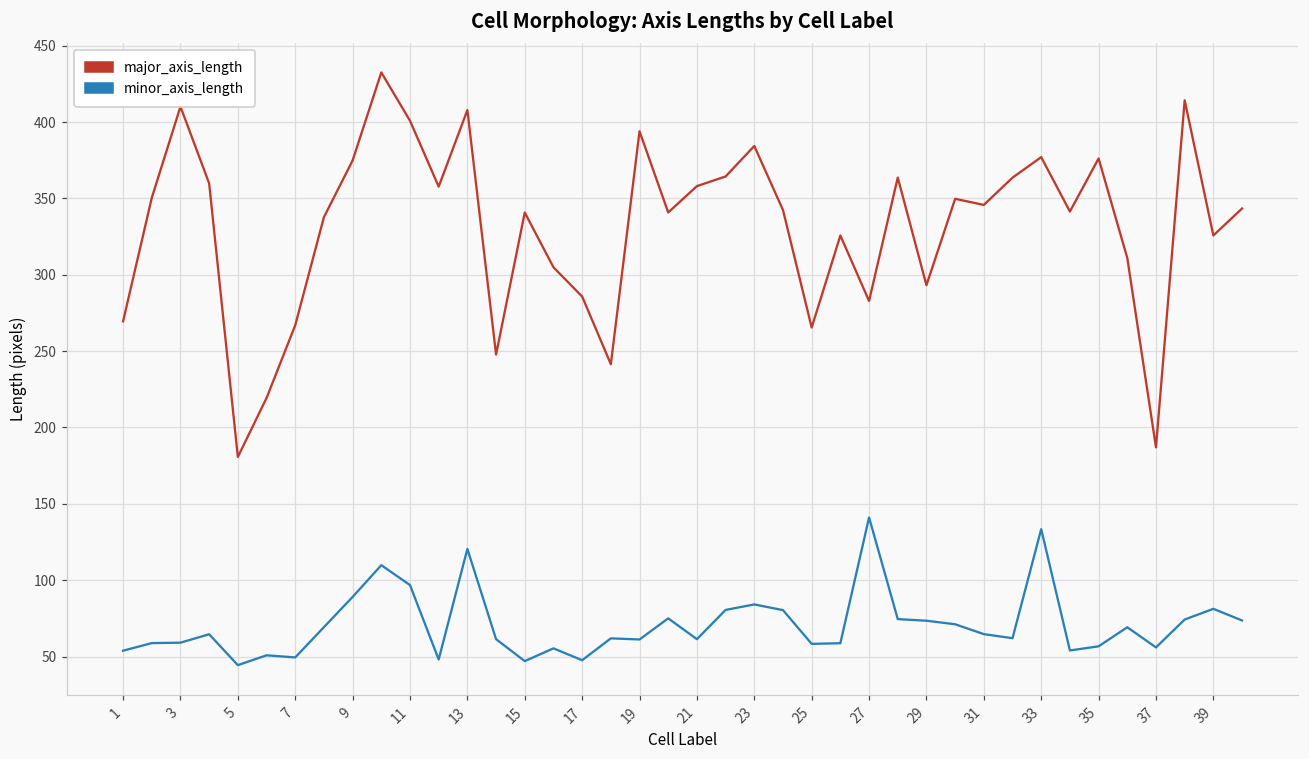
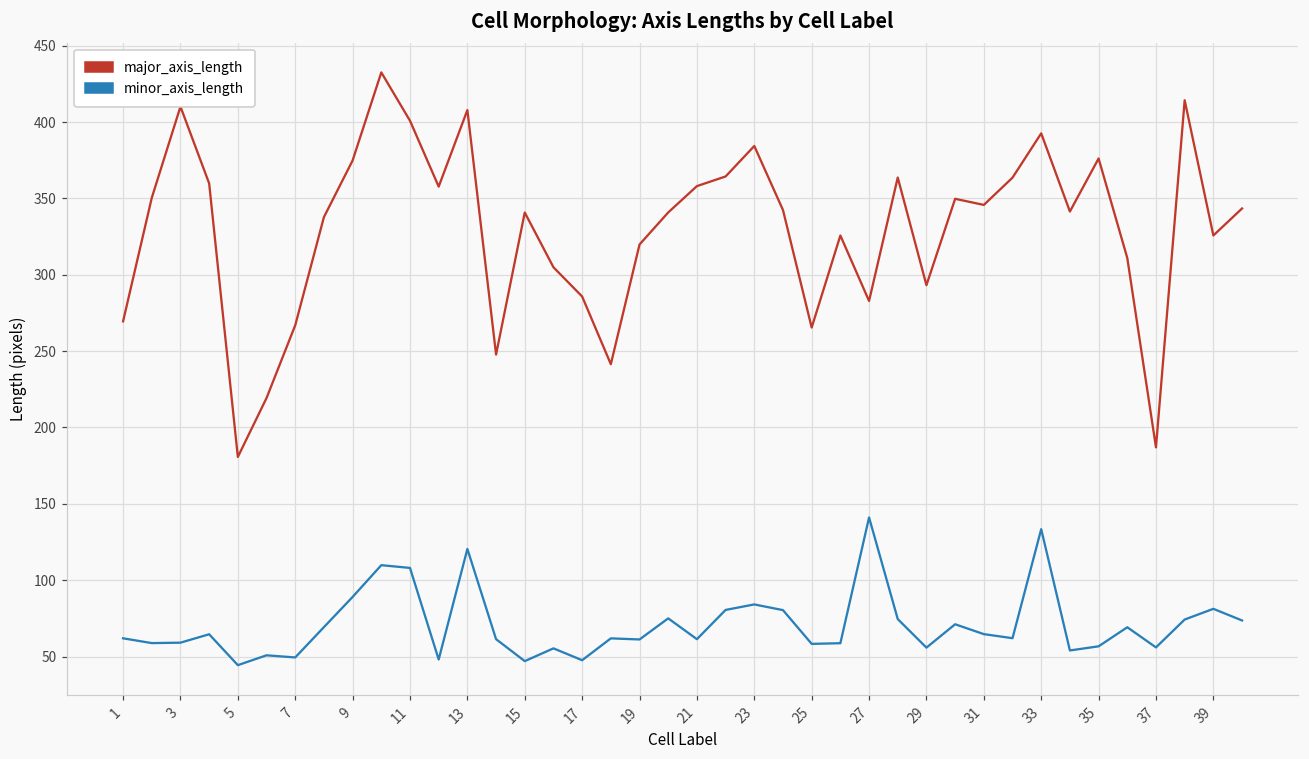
minor_axis_length, 1: 54 -> 62
minor_axis_length, 11: 97 -> 108
major_axis_length, 19: 394 -> 320
minor_axis_length, 29: 73 -> 56
major_axis_length, 33: 377 -> 393
